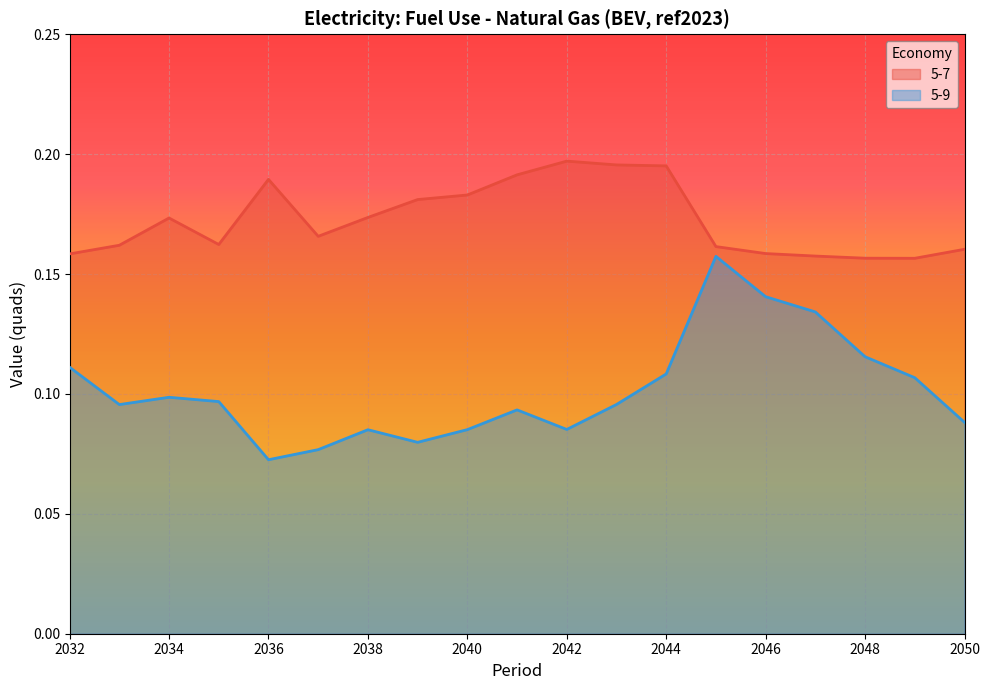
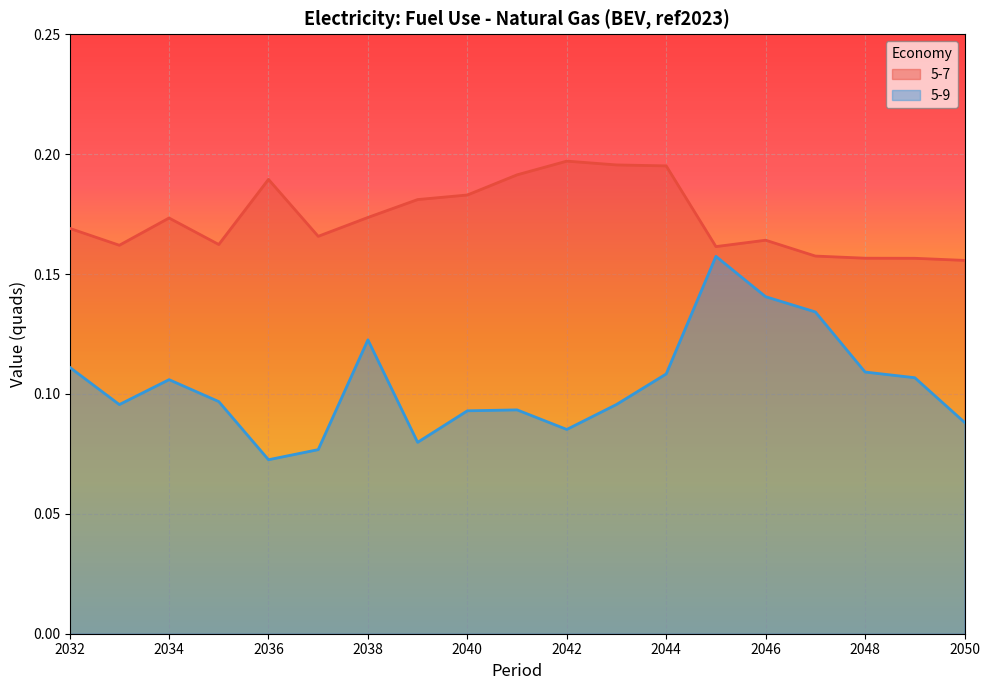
5-7, 2032: 0.158 -> 0.169
5-9, 2034: 0.099 -> 0.106
5-9, 2038: 0.085 -> 0.123
5-9, 2040: 0.085 -> 0.093
5-7, 2046: 0.159 -> 0.164
5-9, 2048: 0.116 -> 0.109
5-7, 2050: 0.160 -> 0.156
